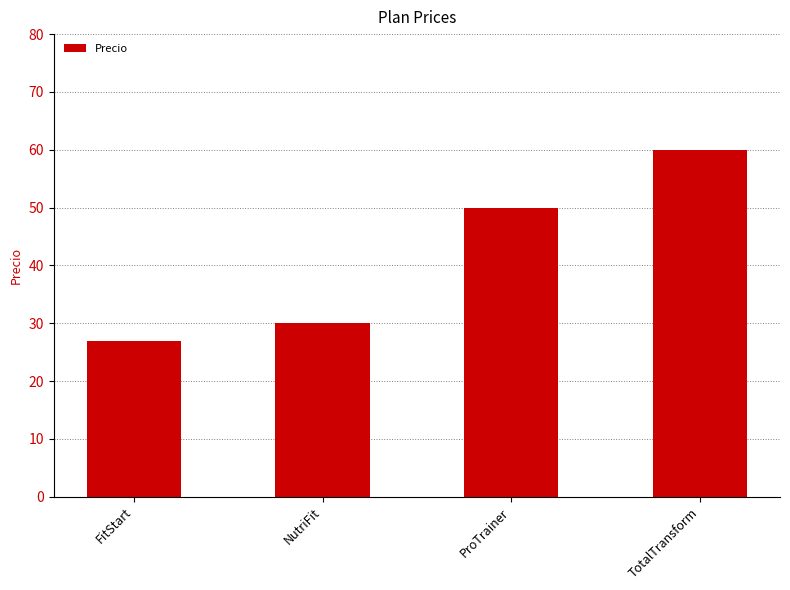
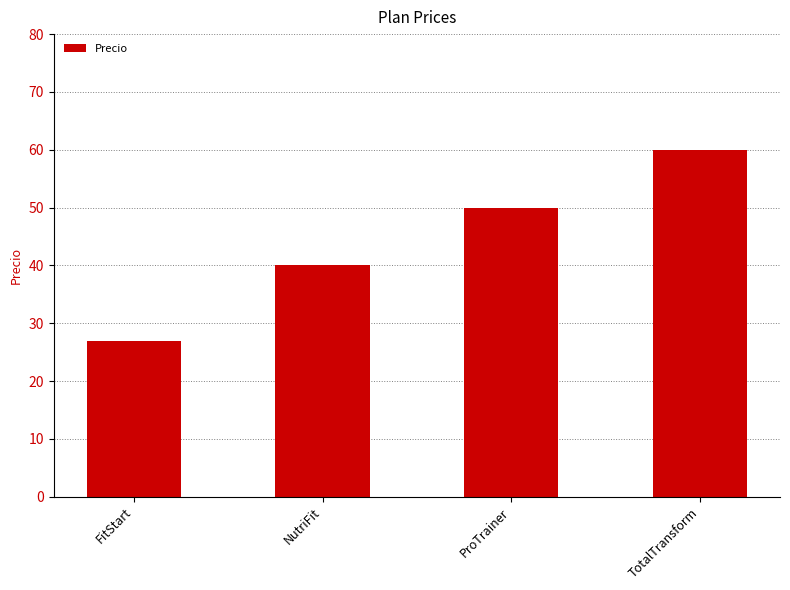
NutriFit: 30 -> 40
